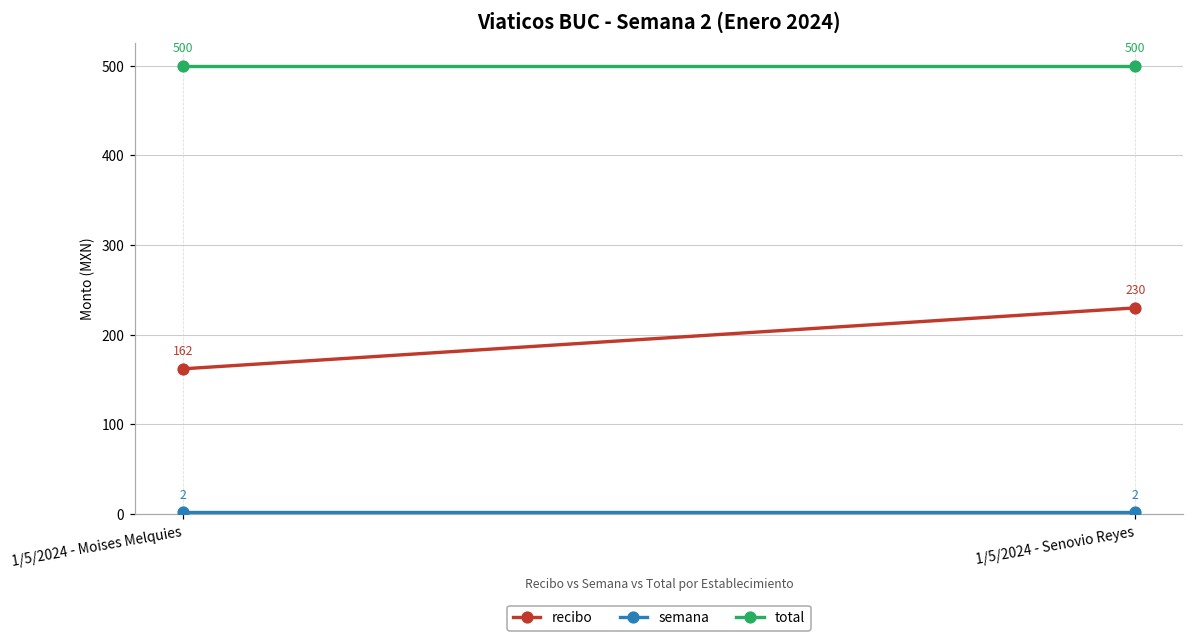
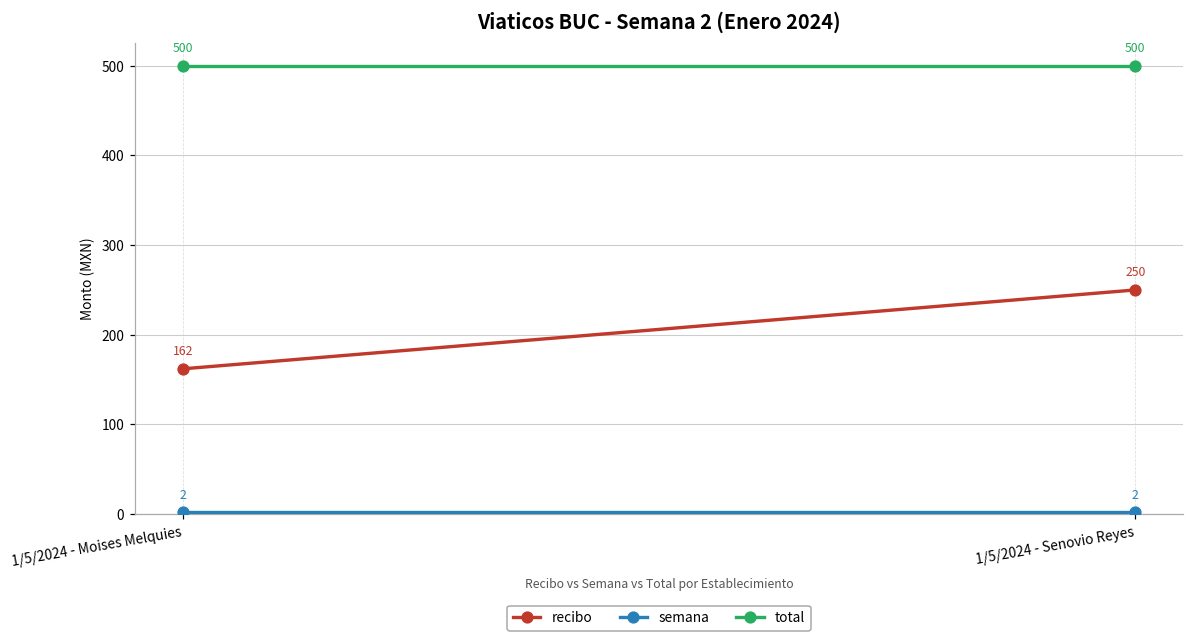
recibo, 1/5/2024 - Senovio Reyes: 230 -> 250
